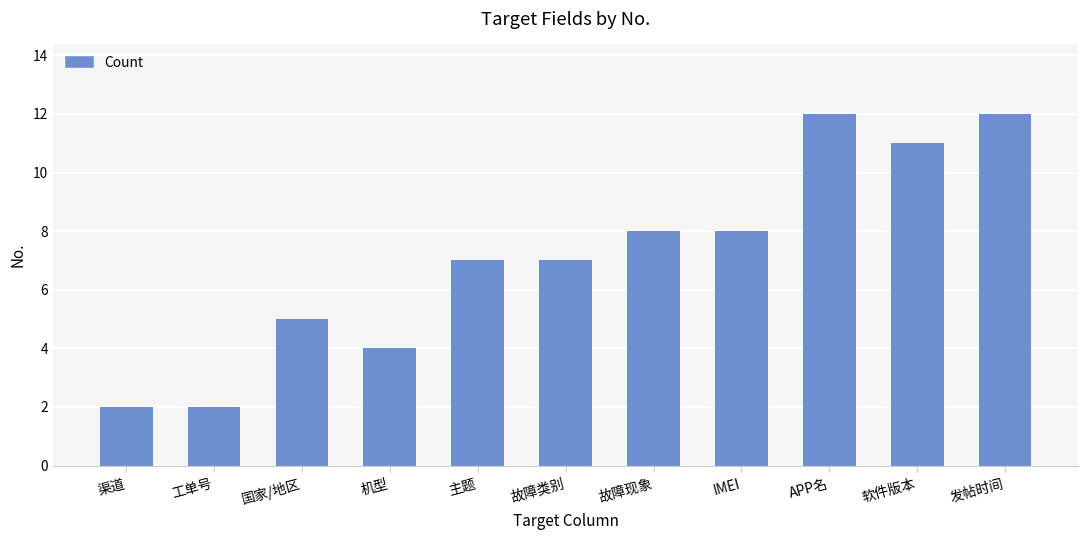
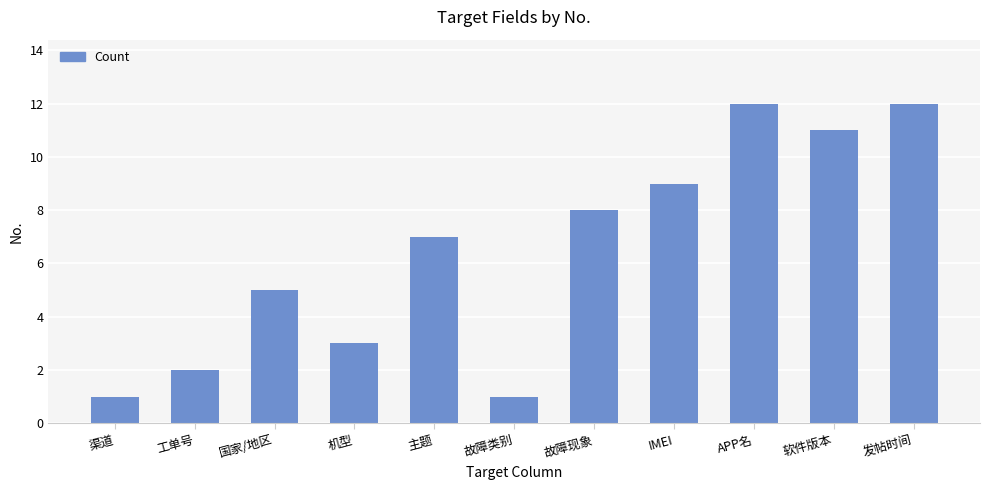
渠道: 2 -> 1
机型: 4 -> 3
故障类别: 7 -> 1
IMEI: 8 -> 9
